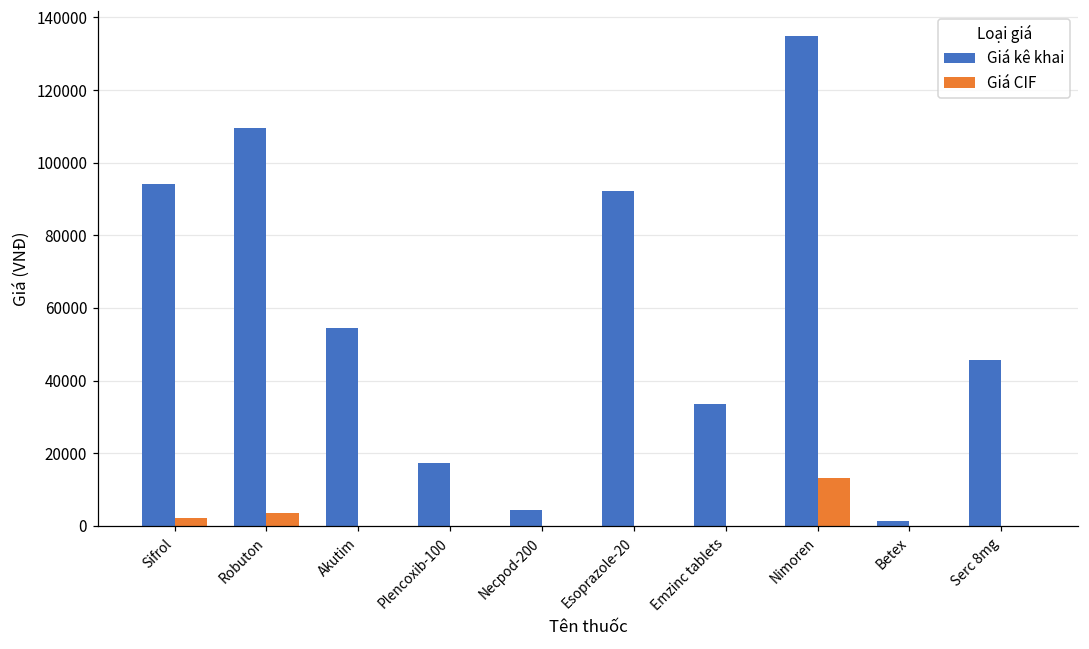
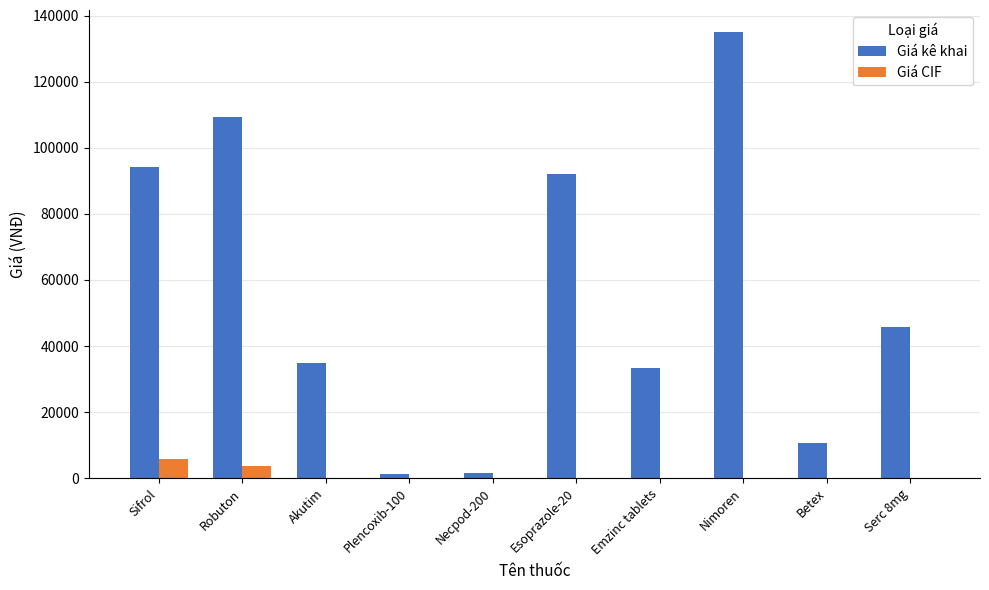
Giá CIF, Sifrol: 2000 -> 6000
Giá kê khai, Akutim: 54000 -> 35000
Giá kê khai, Plencoxib-100: 17000 -> 1000
Giá kê khai, Necpod-200: 5000 -> 2000
Giá CIF, Nimoren: 13000 -> 0
Giá kê khai, Betex: 1000 -> 11000
